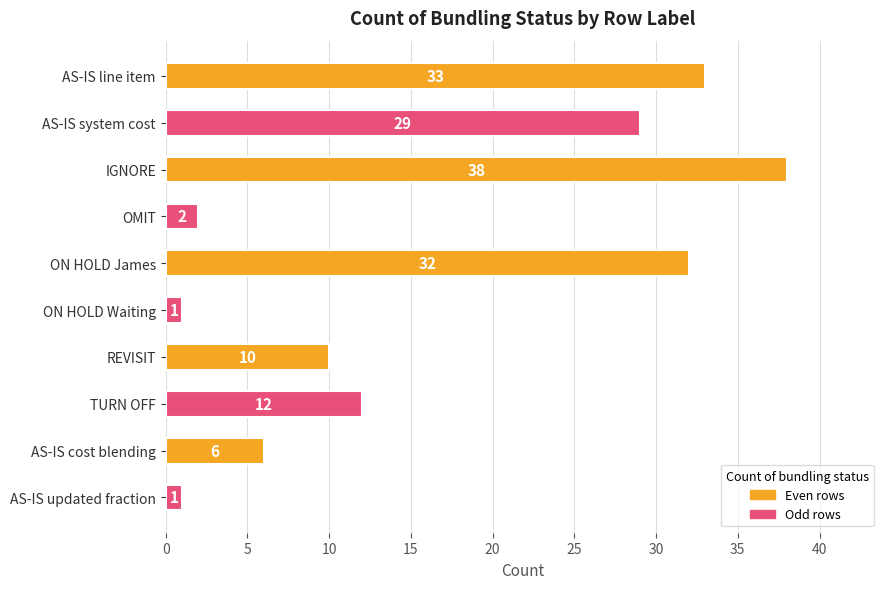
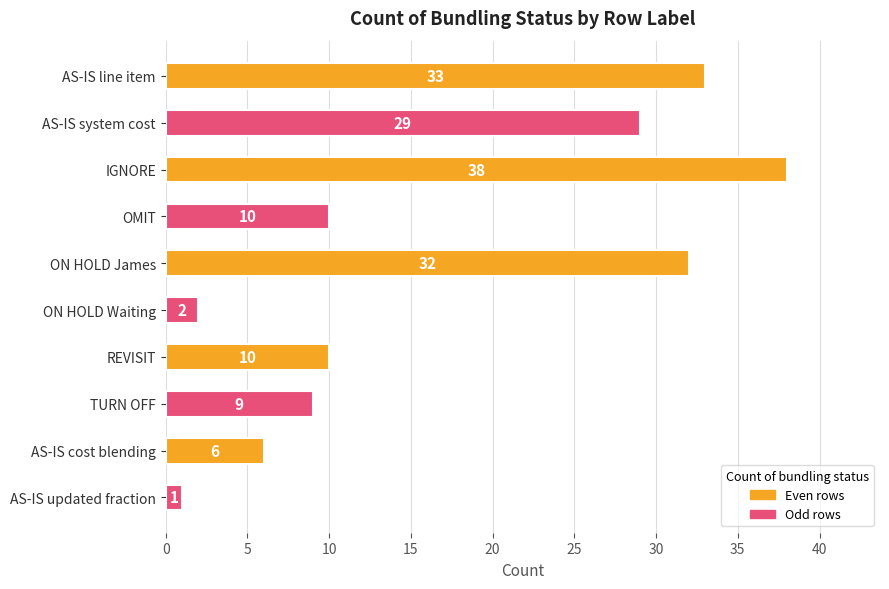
OMIT: 2 -> 10
ON HOLD Waiting: 1 -> 2
TURN OFF: 12 -> 9
